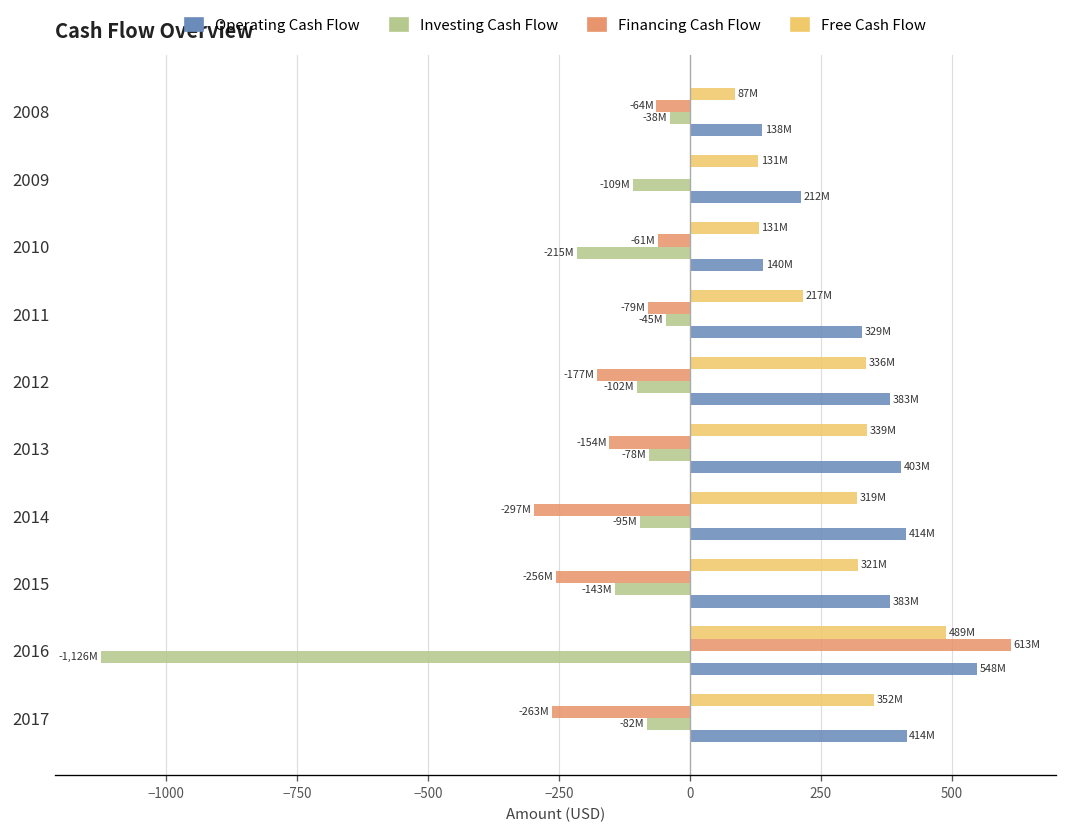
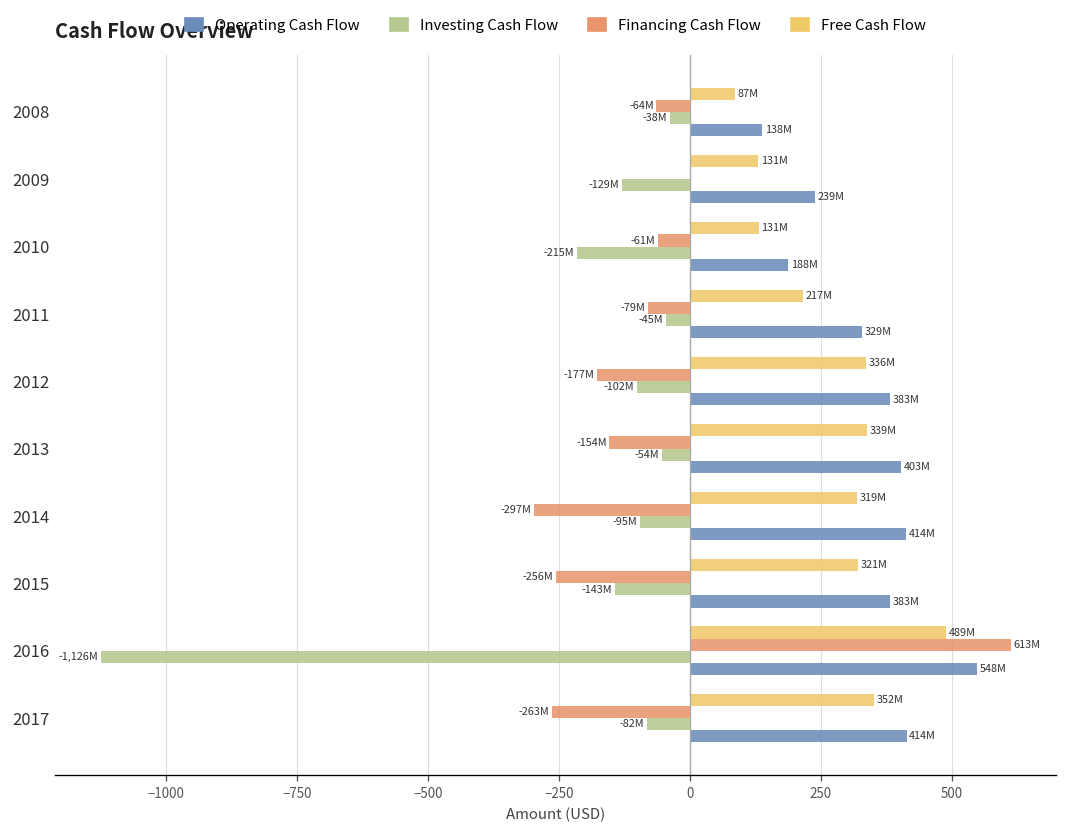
Investing Cash Flow, 2009: -109M -> -129M
Operating Cash Flow, 2009: 212M -> 239M
Operating Cash Flow, 2010: 140M -> 188M
Investing Cash Flow, 2013: -78M -> -54M
